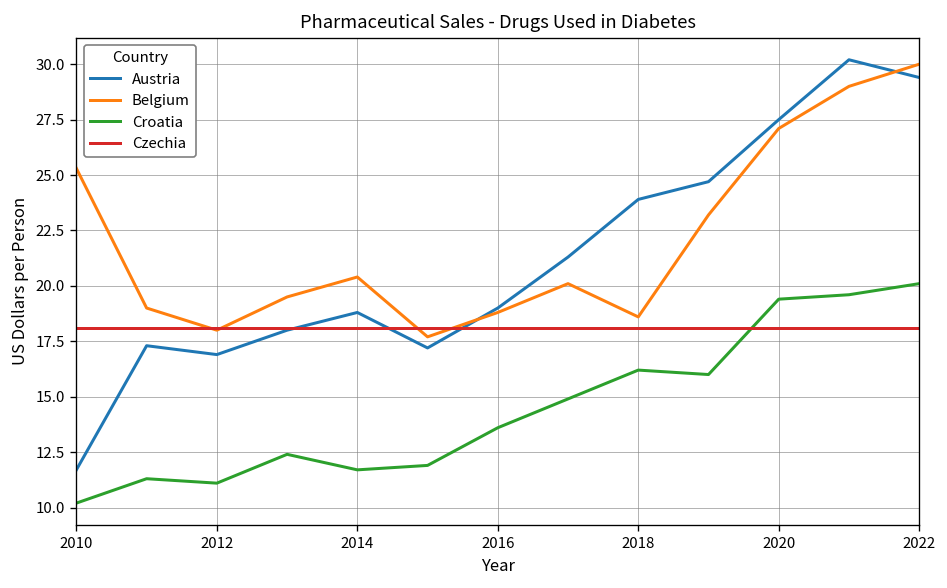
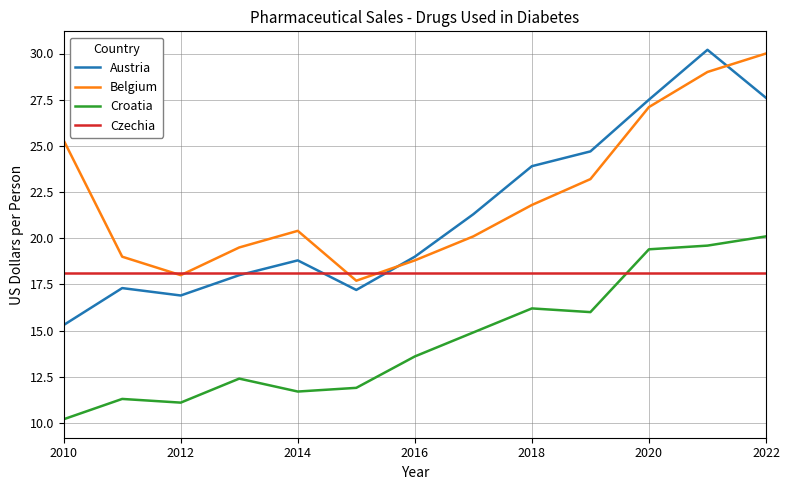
Austria, 2010: 11.7 -> 15.3
Belgium, 2018: 18.6 -> 21.8
Austria, 2022: 29.4 -> 27.6
